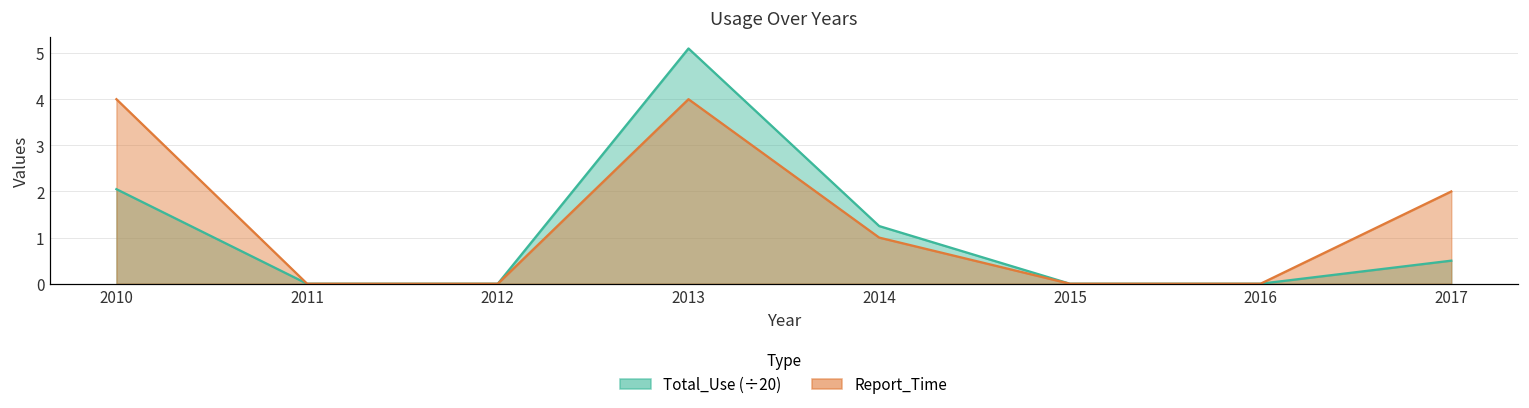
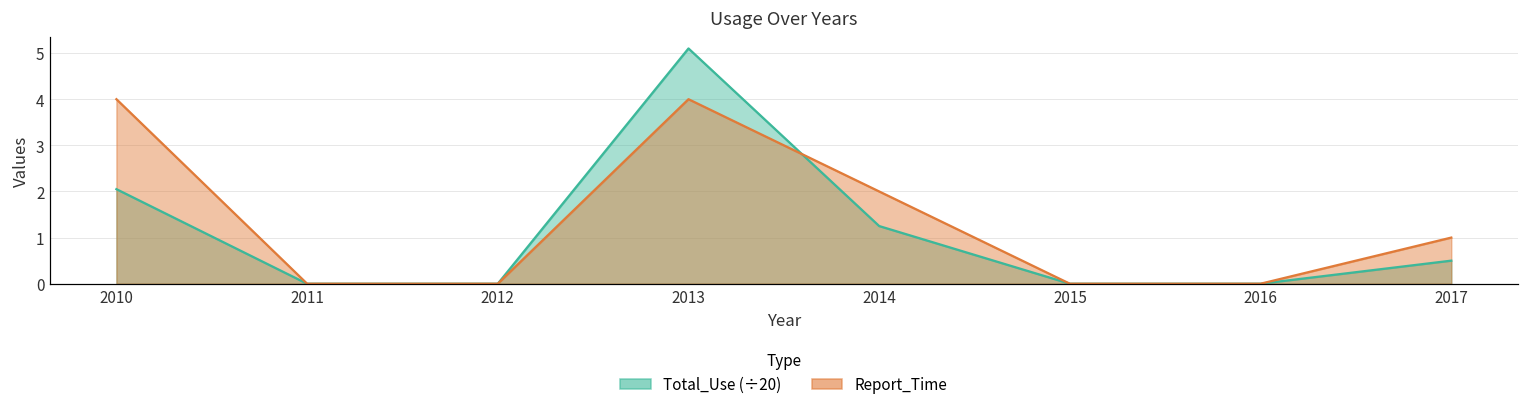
Report_Time, 2014: 1 -> 2
Report_Time, 2017: 2 -> 1
